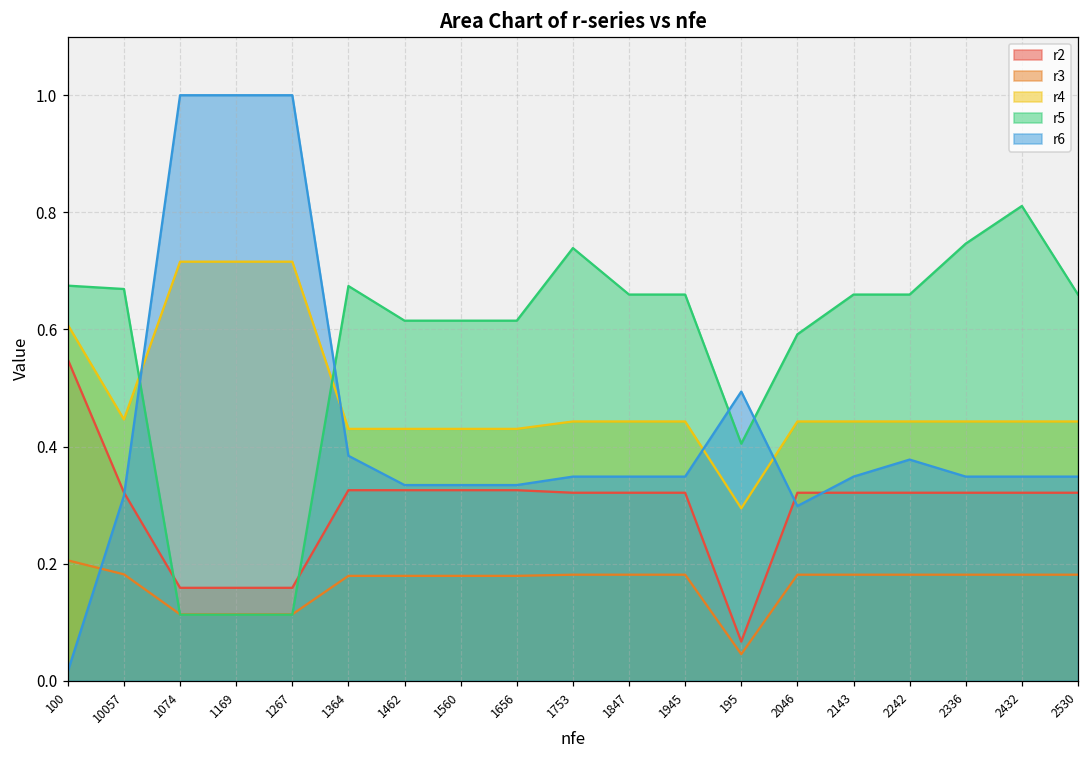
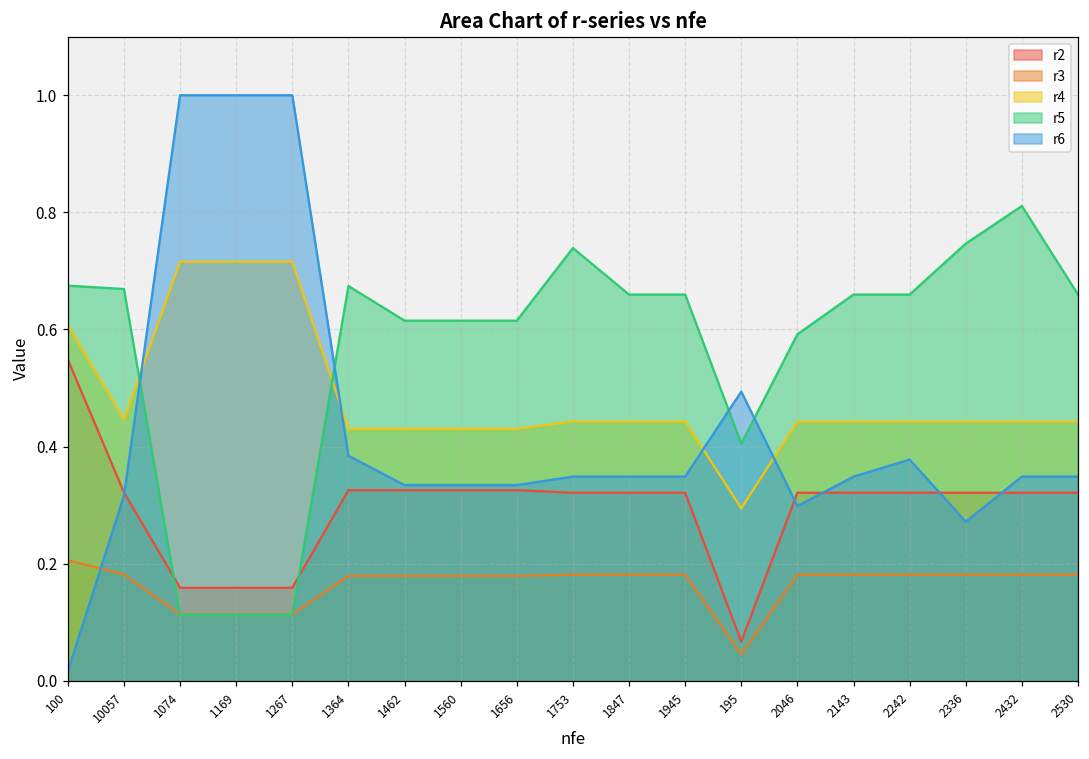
r6, 2336: 0.35 -> 0.27
